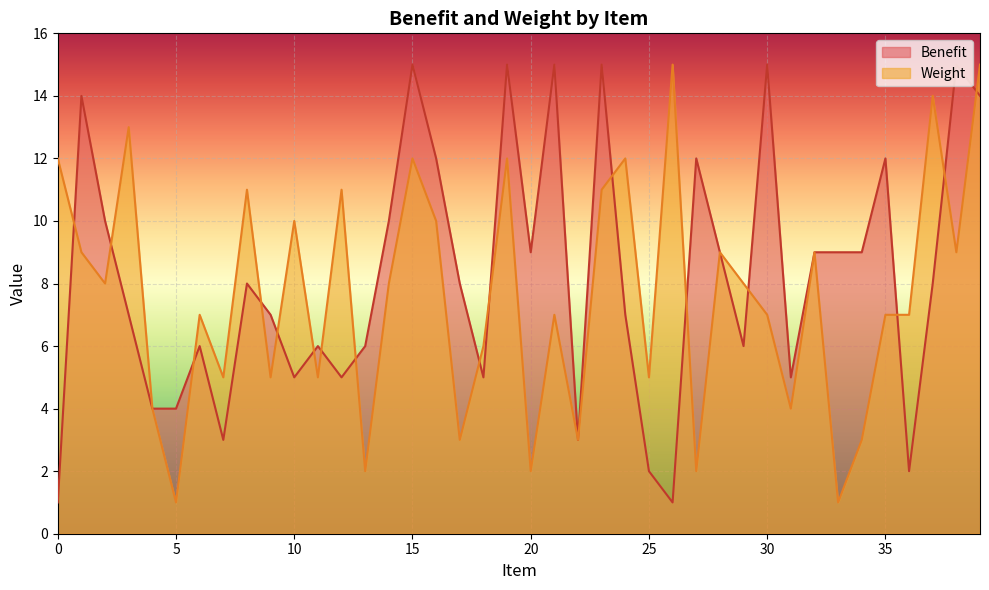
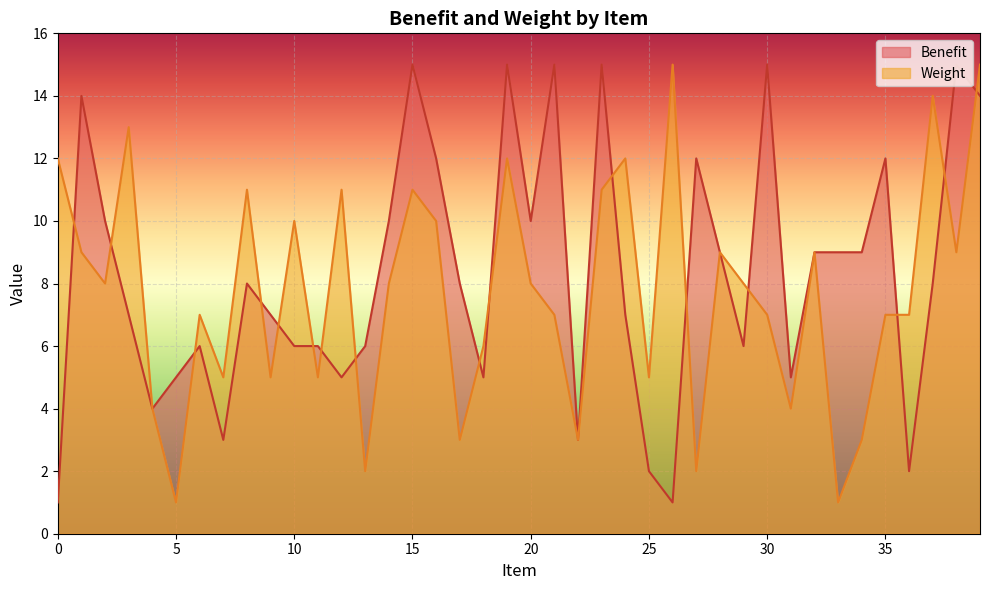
Benefit, 5: 4 -> 5
Benefit, 10: 5 -> 6
Weight, 15: 12 -> 11
Benefit, 20: 9 -> 10
Weight, 20: 2 -> 8
